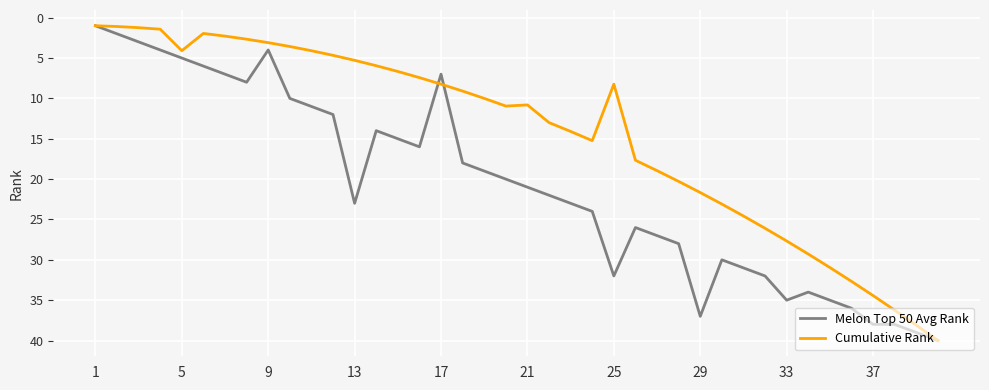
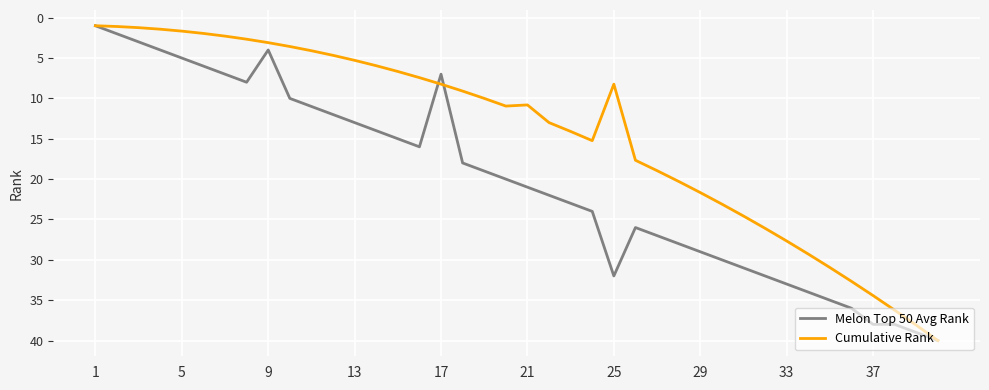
Cumulative Rank, 5: 4 -> 2
Melon Top 50 Avg Rank, 13: 23 -> 13
Melon Top 50 Avg Rank, 29: 37 -> 29
Melon Top 50 Avg Rank, 33: 35 -> 33
